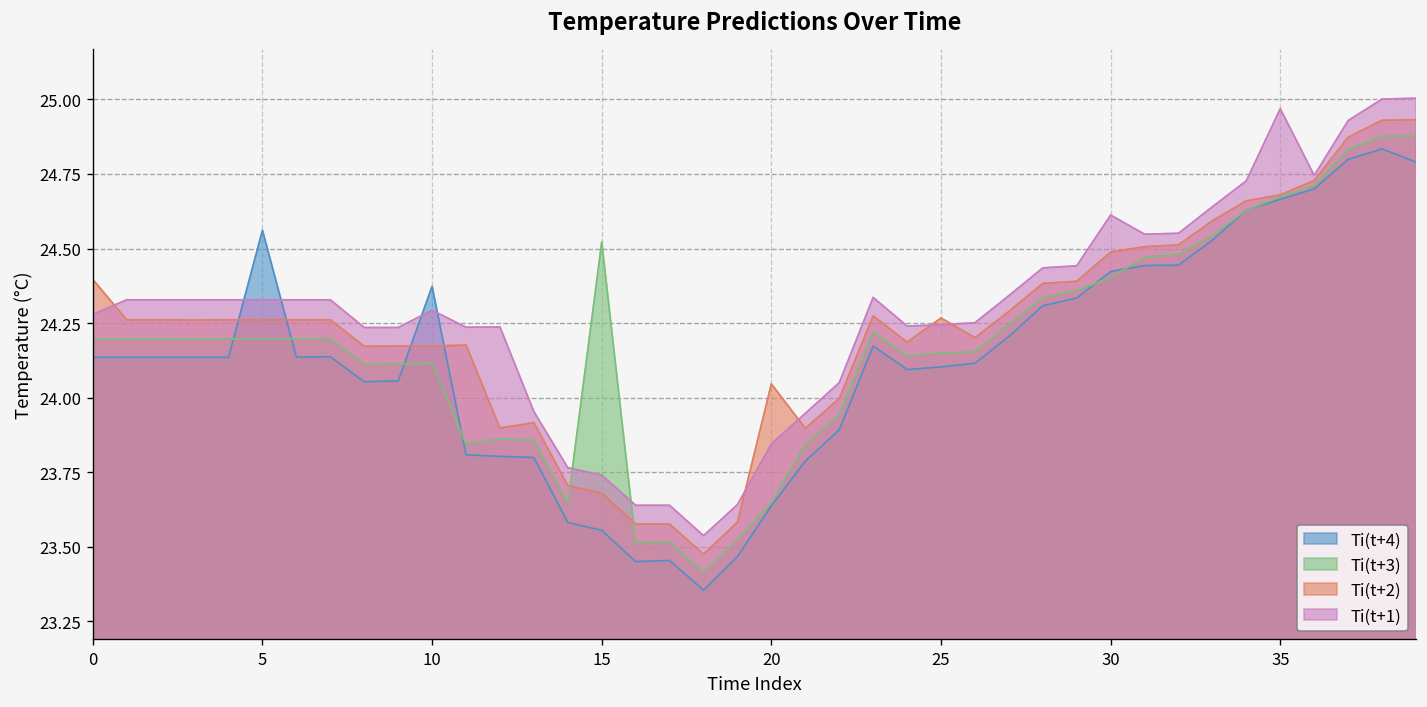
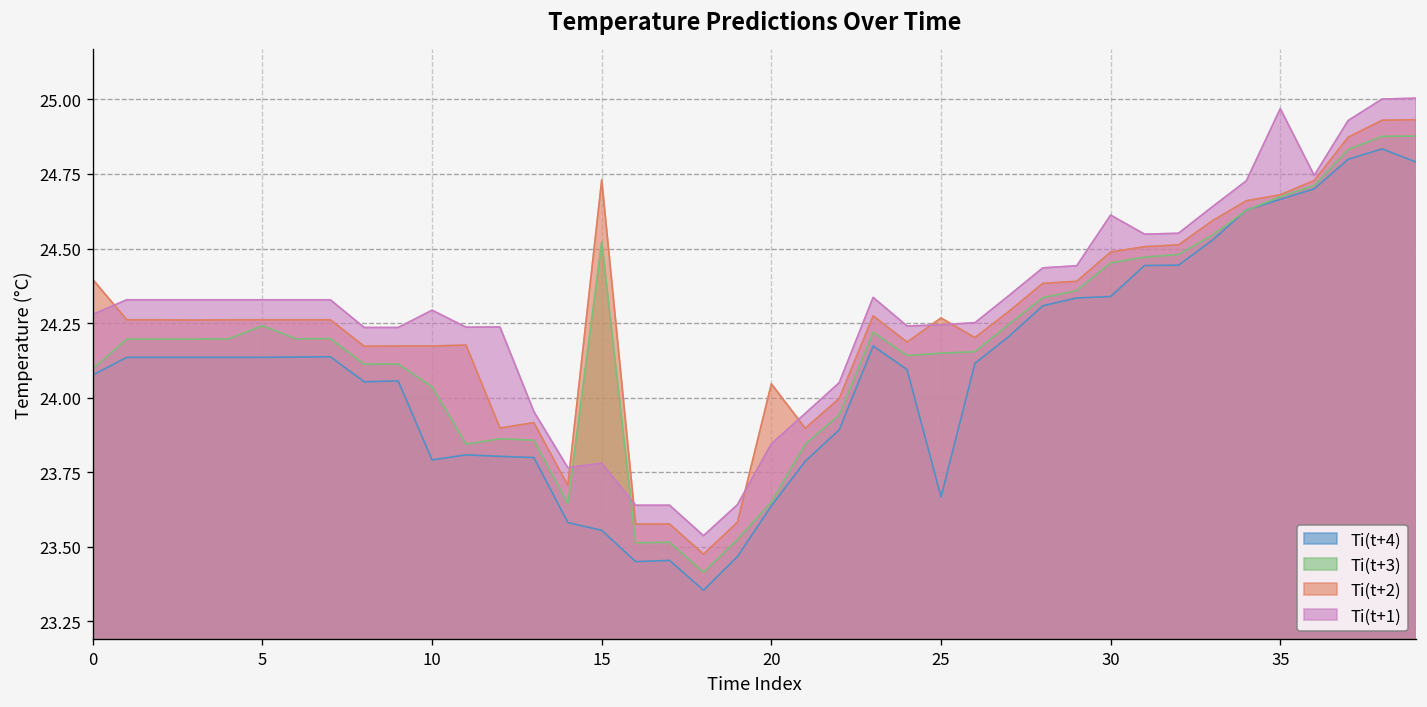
Ti(t+4), 0: 24.14 -> 24.08
Ti(t+3), 0: 24.20 -> 24.10
Ti(t+4), 5: 24.56 -> 24.14
Ti(t+3), 5: 24.20 -> 24.24
Ti(t+4), 10: 24.37 -> 23.79
Ti(t+3), 10: 24.12 -> 24.04
Ti(t+2), 15: 23.68 -> 24.73
Ti(t+1), 15: 23.74 -> 23.78
Ti(t+4), 25: 24.10 -> 23.67
Ti(t+4), 30: 24.42 -> 24.34
Ti(t+3), 30: 24.40 -> 24.45
